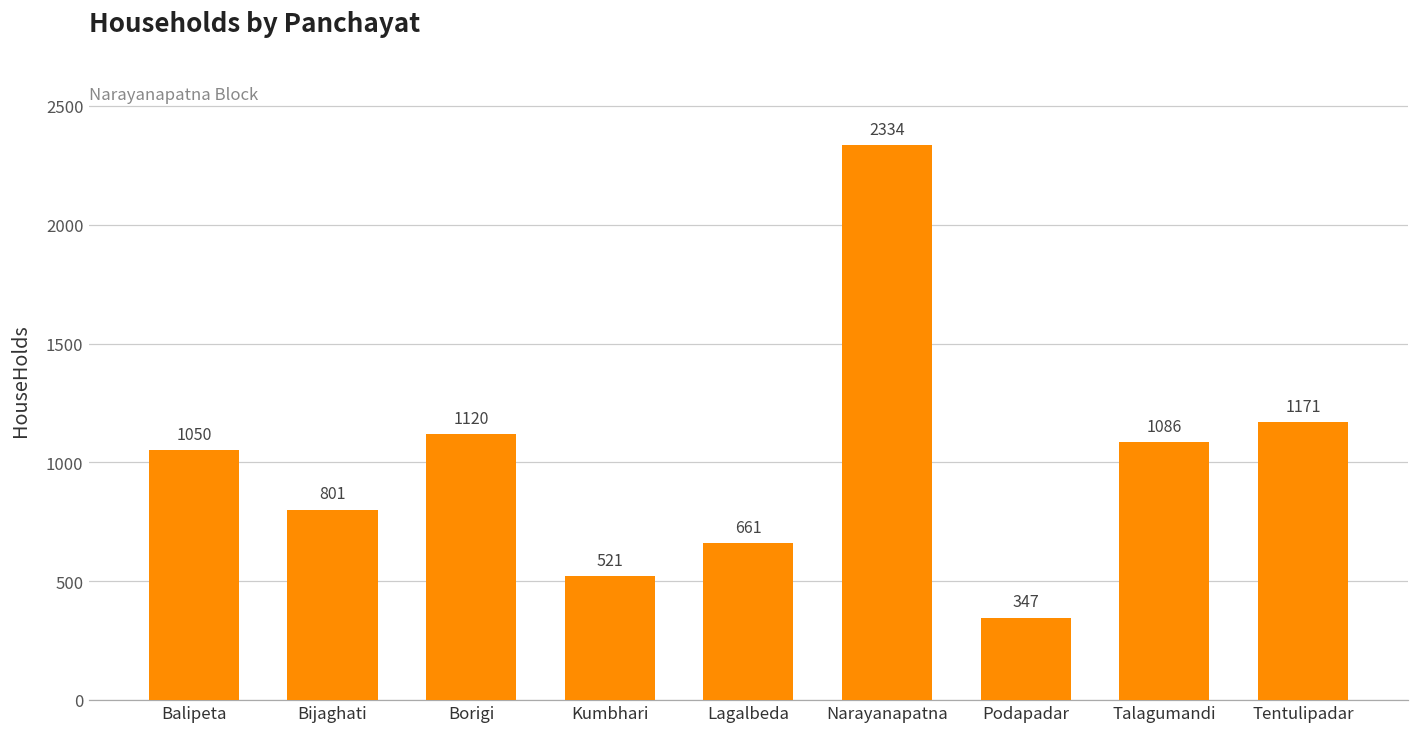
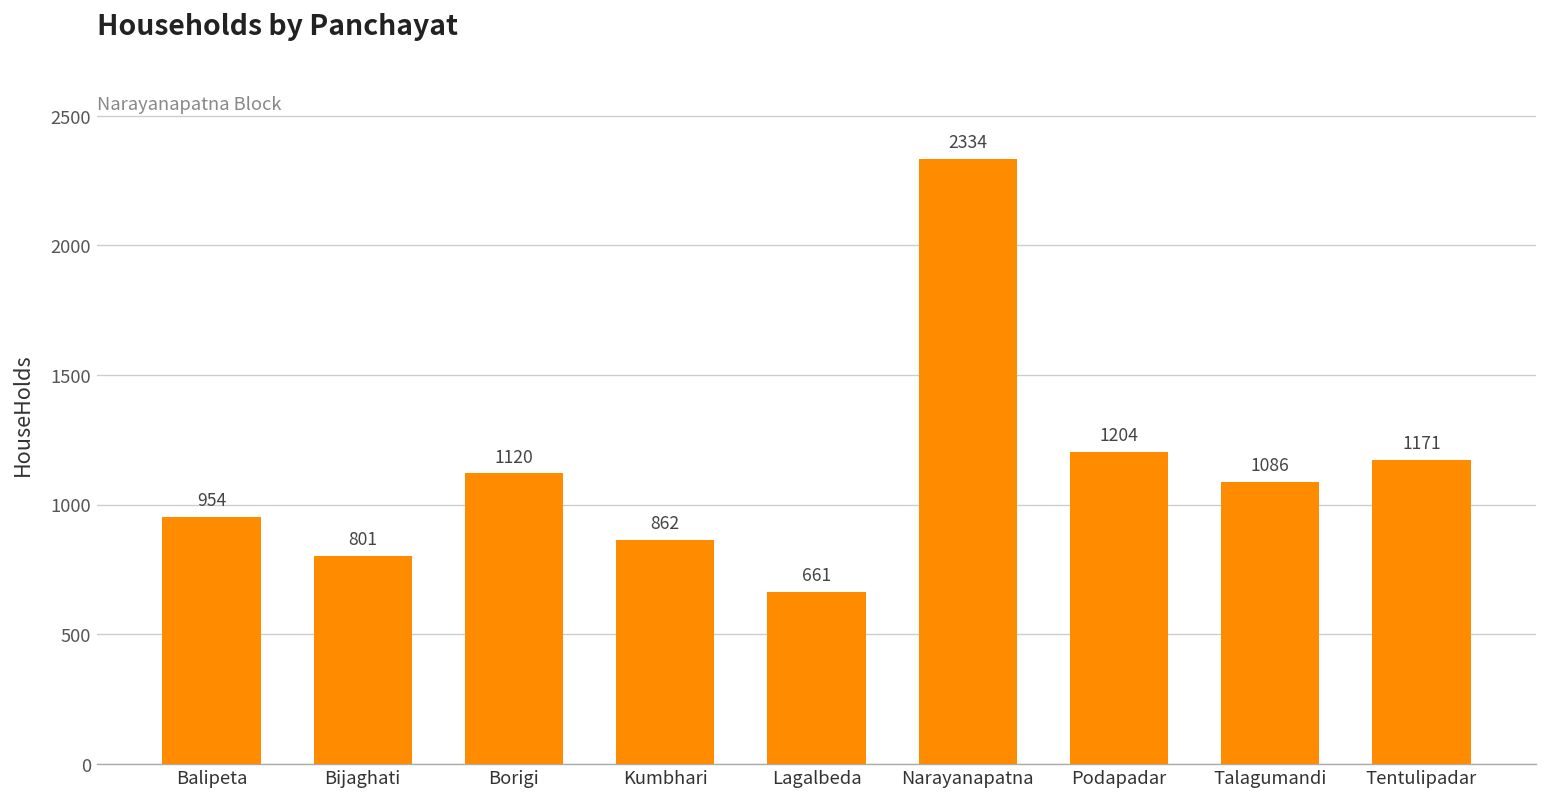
Balipeta: 1050 -> 954
Kumbhari: 521 -> 862
Podapadar: 347 -> 1204
